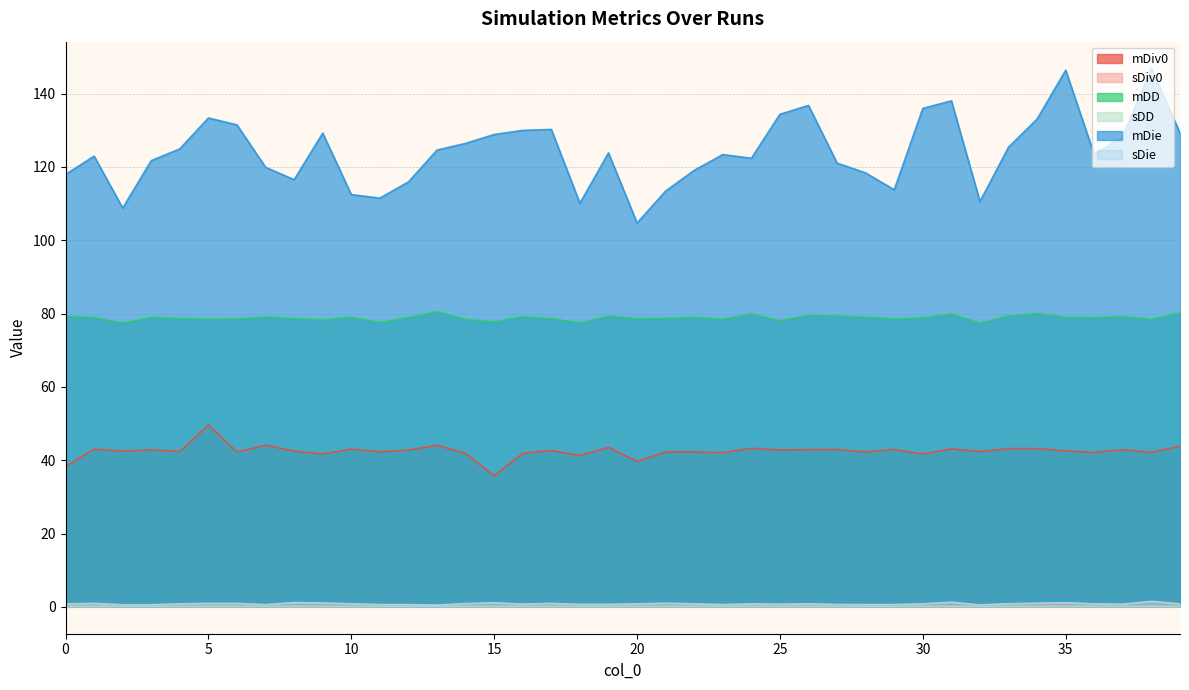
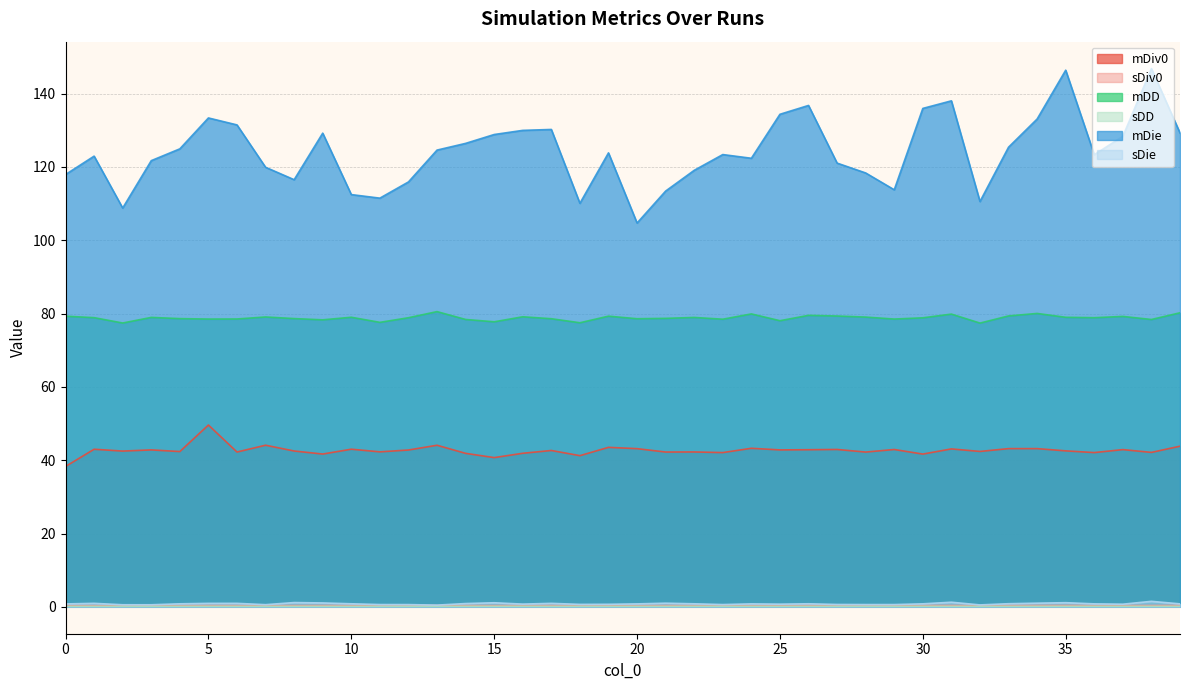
mDiv0, 15: 36 -> 41
mDiv0, 20: 40 -> 43
